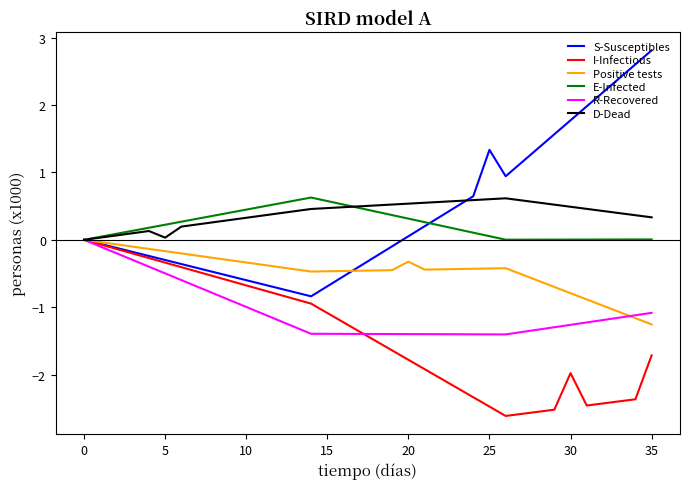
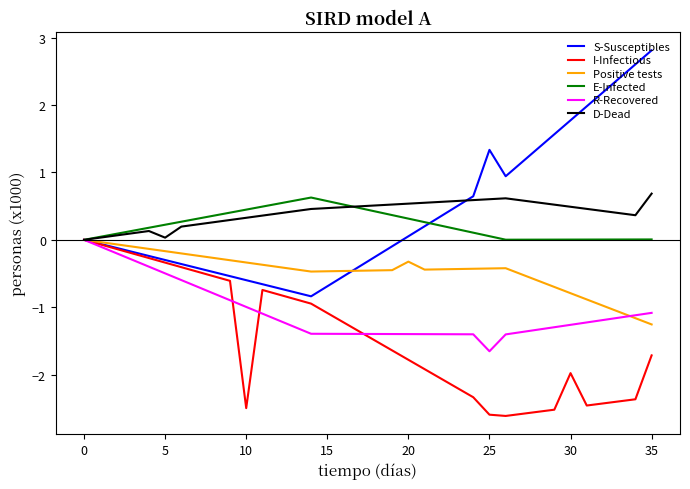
I-Infectious, 10: -0.7 -> -2.5
I-Infectious, 25: -2.5 -> -2.6
R-Recovered, 25: -1.4 -> -1.7
D-Dead, 35: 0.3 -> 0.7
